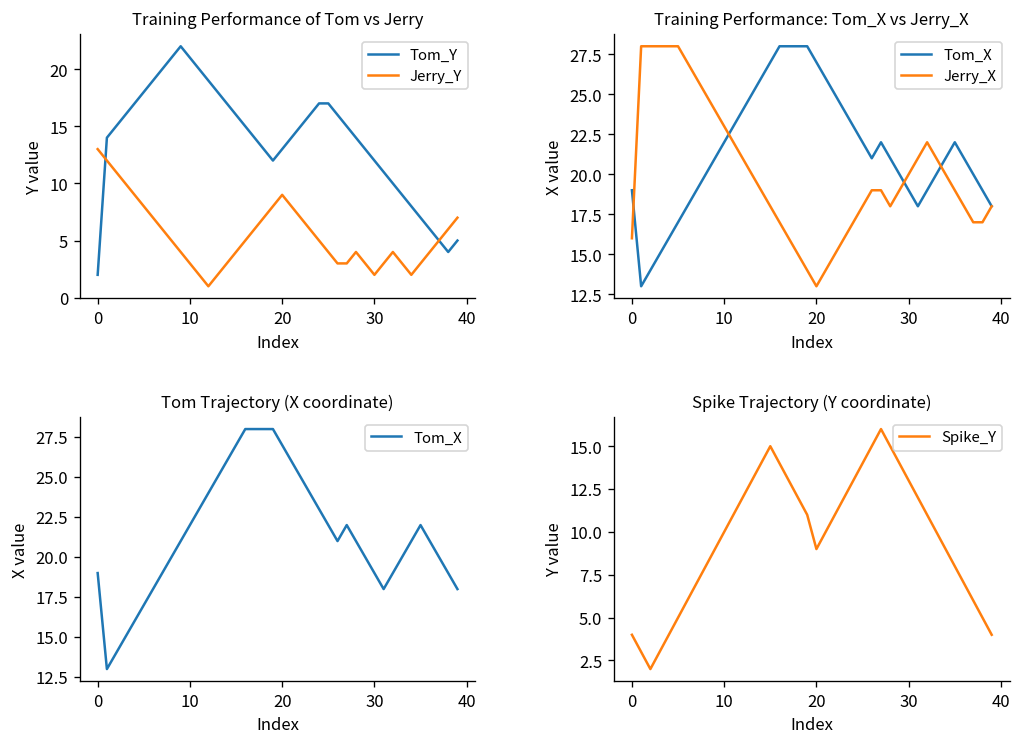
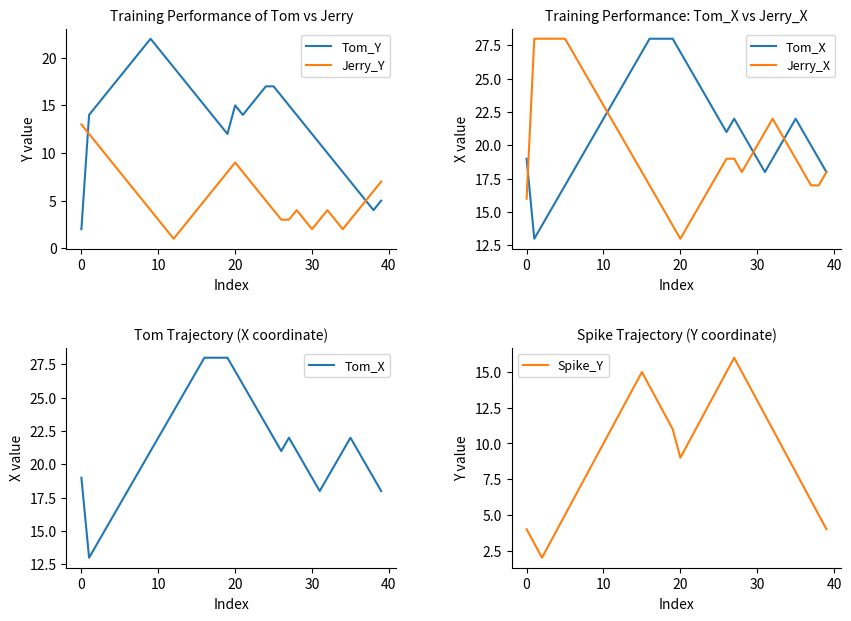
Training Performance of Tom vs Jerry, Tom_Y, 20: 13 -> 15
